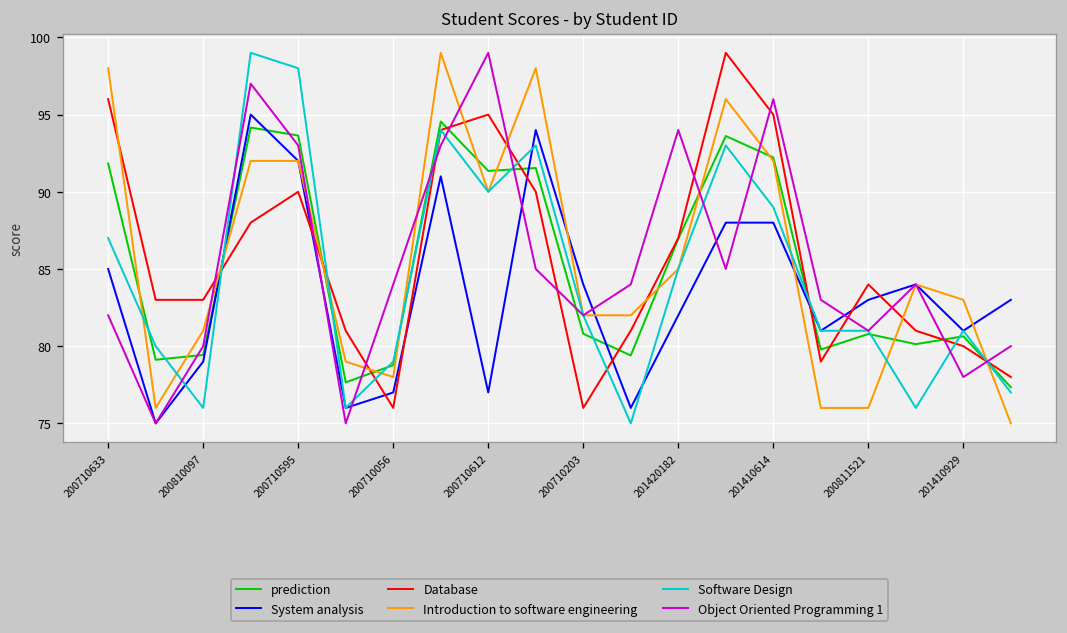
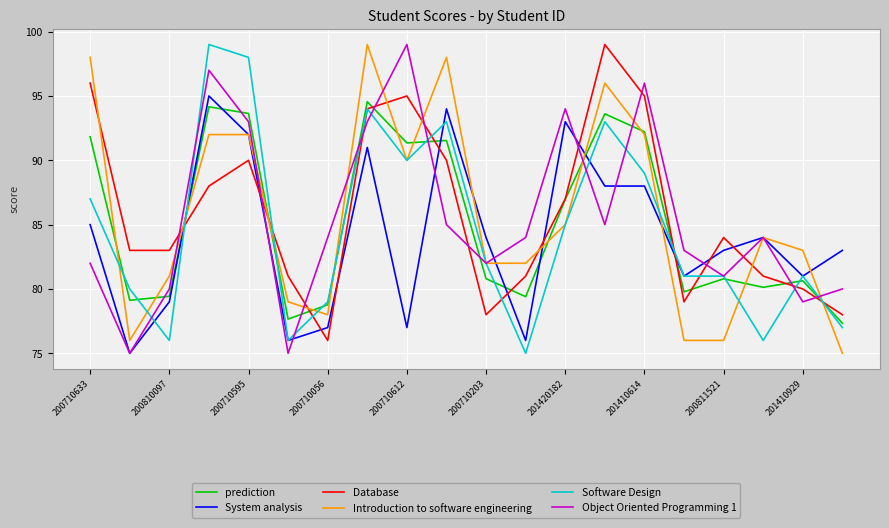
Database, 200710203: 76 -> 78
System analysis, 201420182: 82 -> 93
Object Oriented Programming 1, 201410929: 78 -> 79
